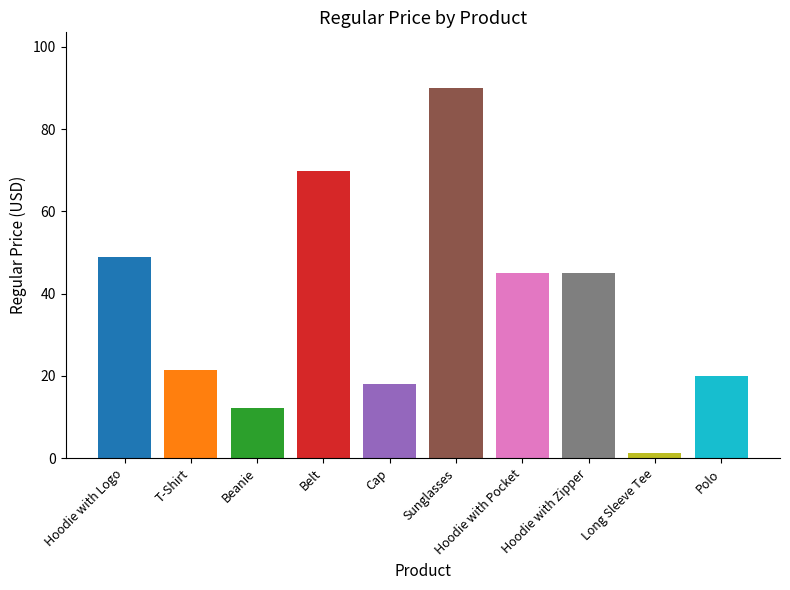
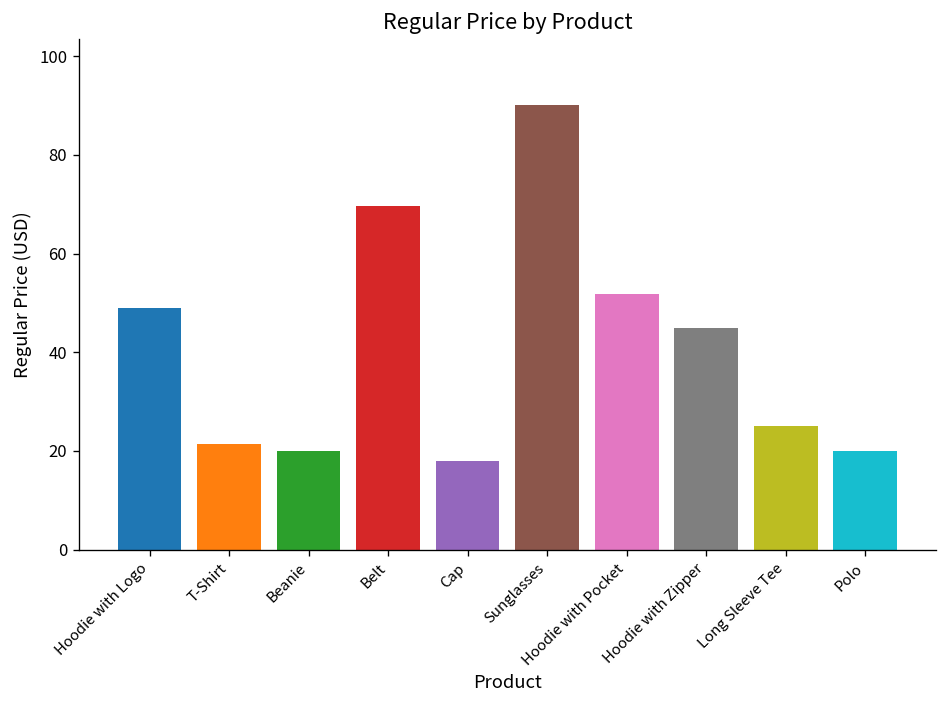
Beanie: 12 -> 20
Hoodie with Pocket: 45 -> 52
Long Sleeve Tee: 1 -> 25
